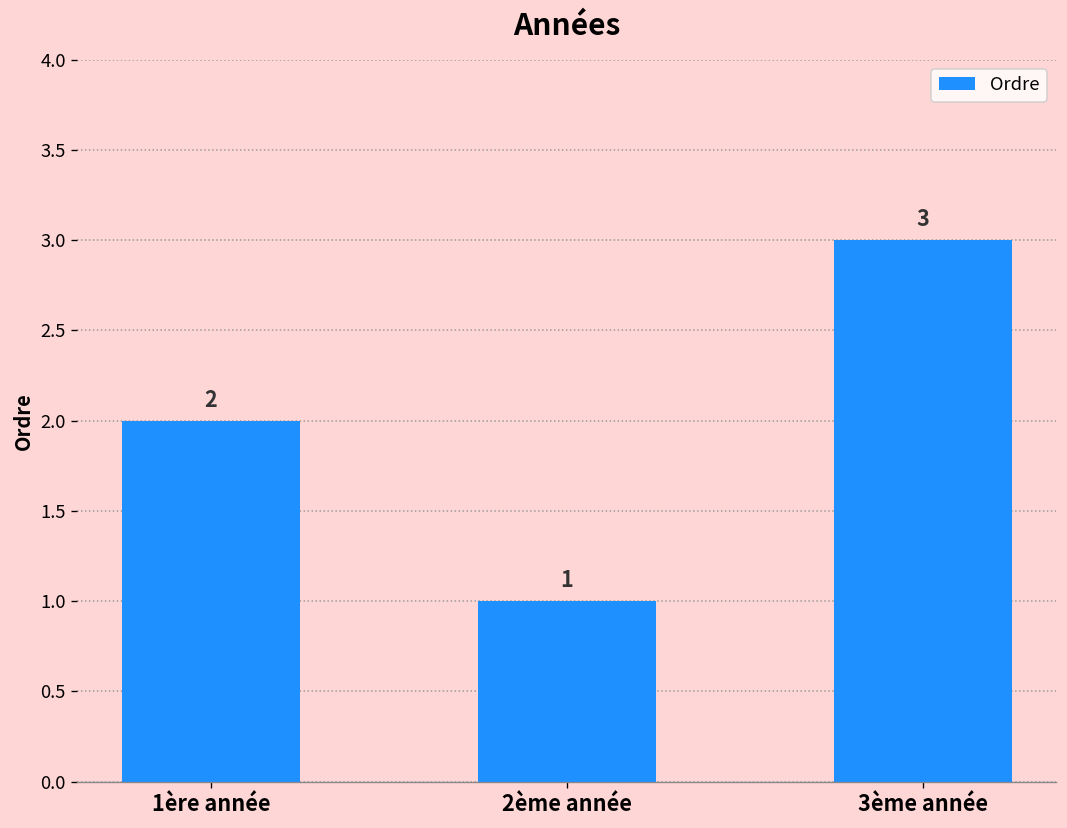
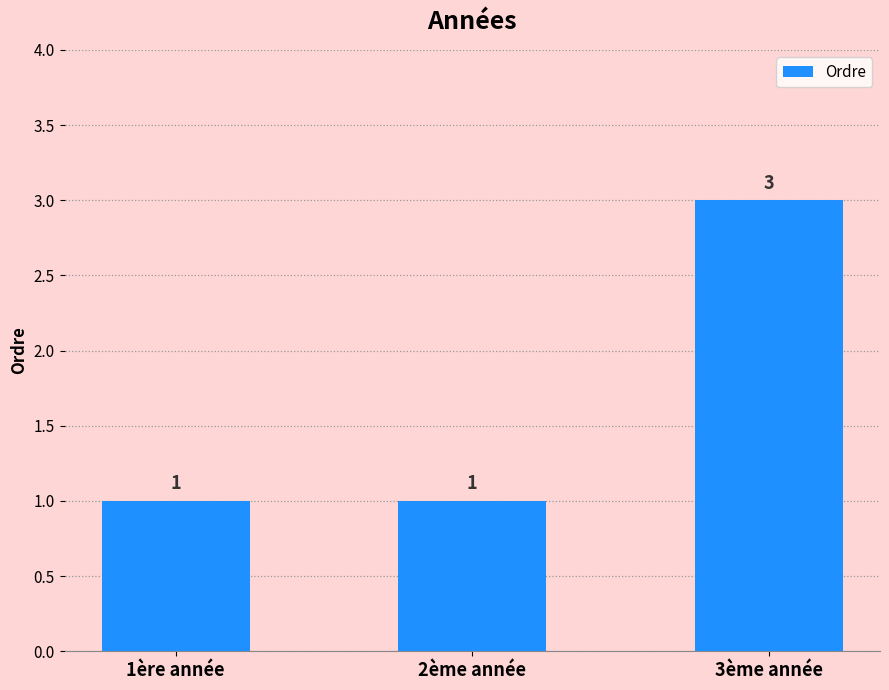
1ère année: 2 -> 1
